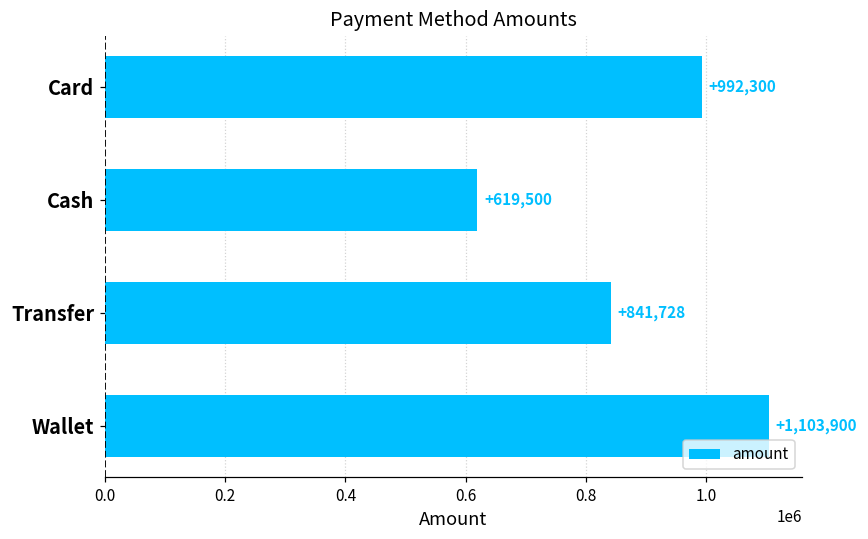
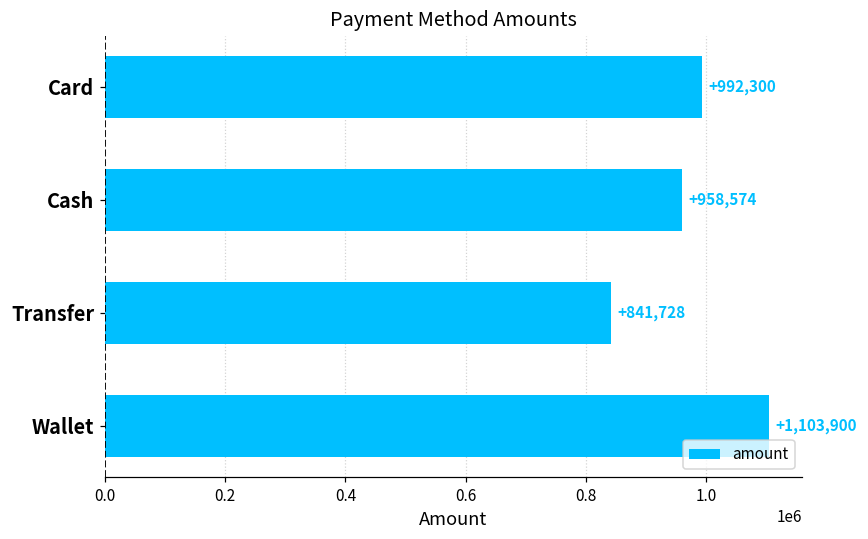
Cash: +619,500 -> +958,574
